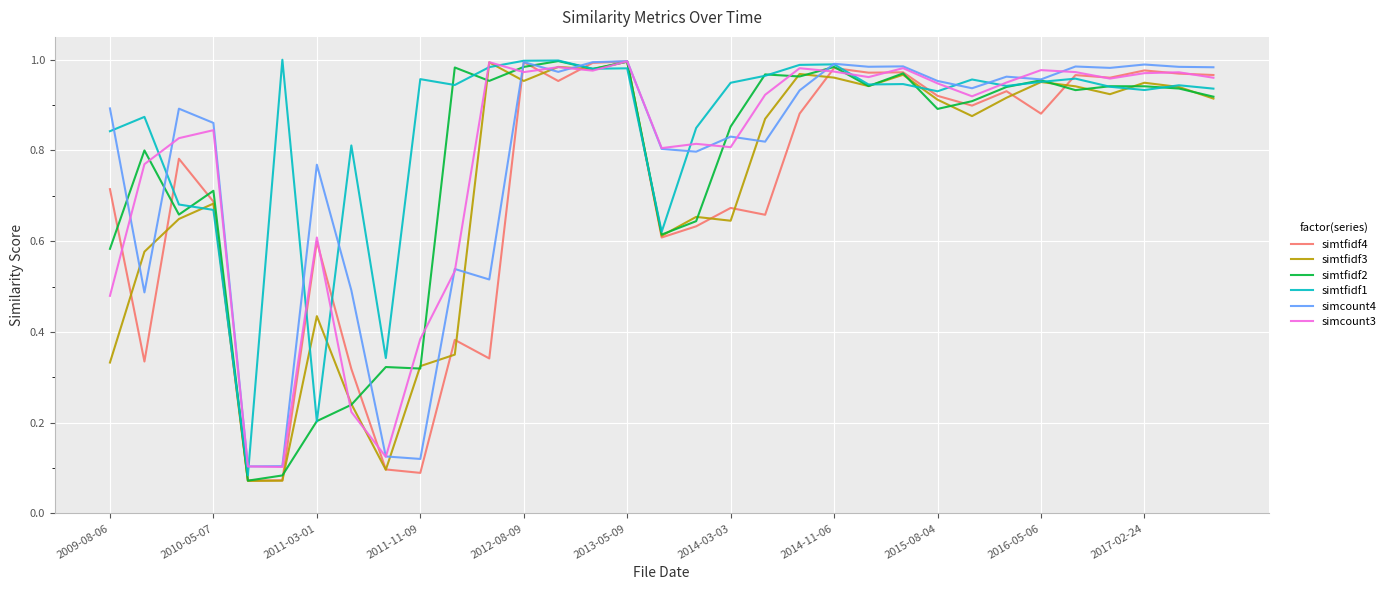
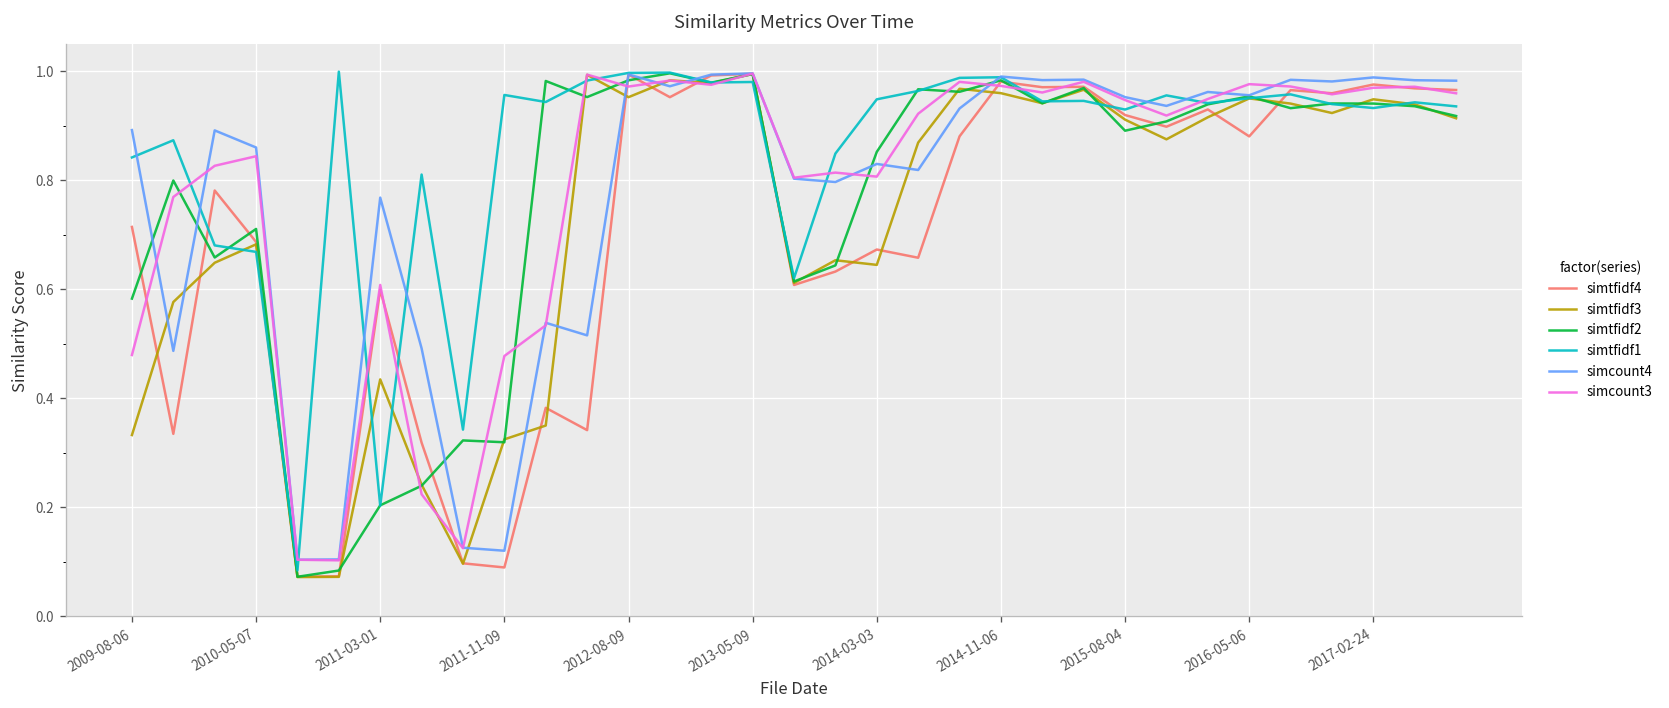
simcount3, 2011-11-09: 0.38 -> 0.48
